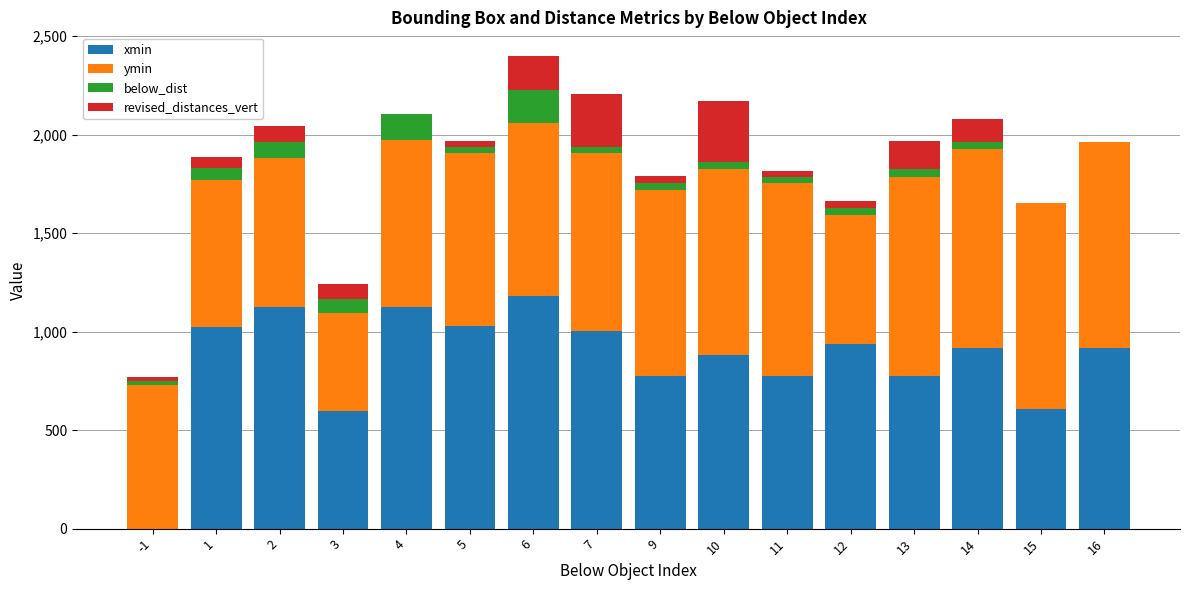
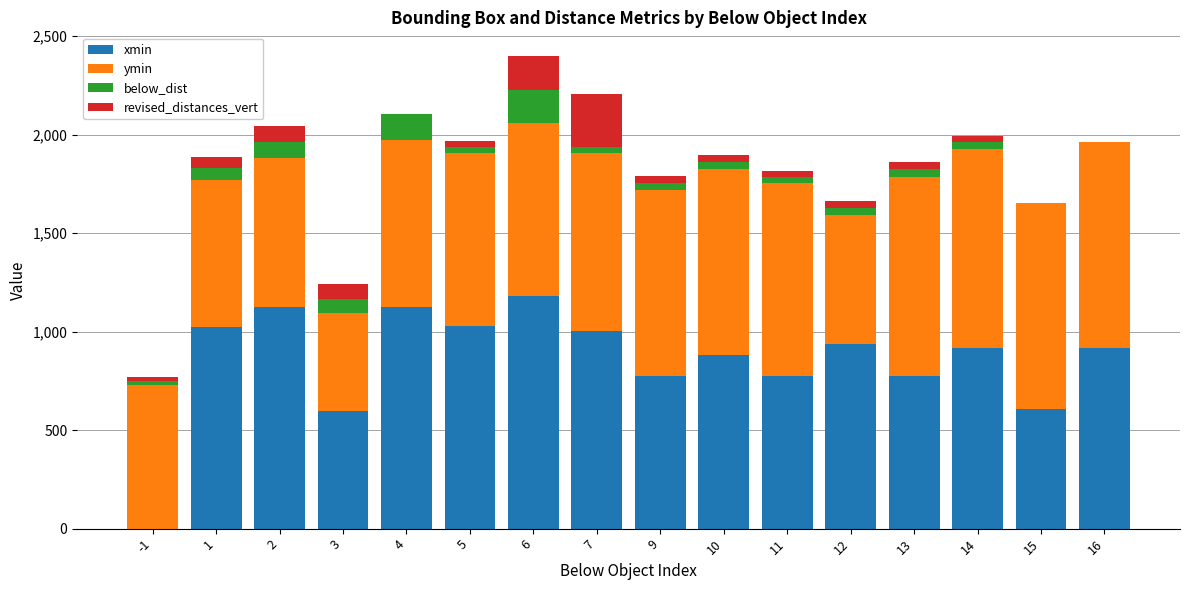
revised_distances_vert, 10: 310 -> 30
revised_distances_vert, 13: 140 -> 40
revised_distances_vert, 14: 120 -> 30
